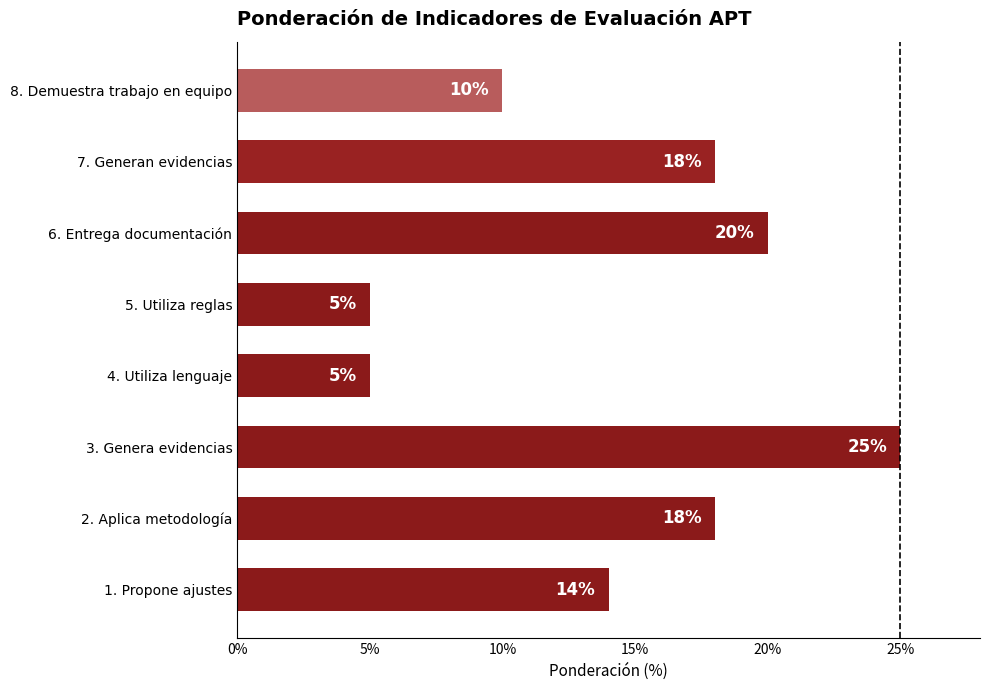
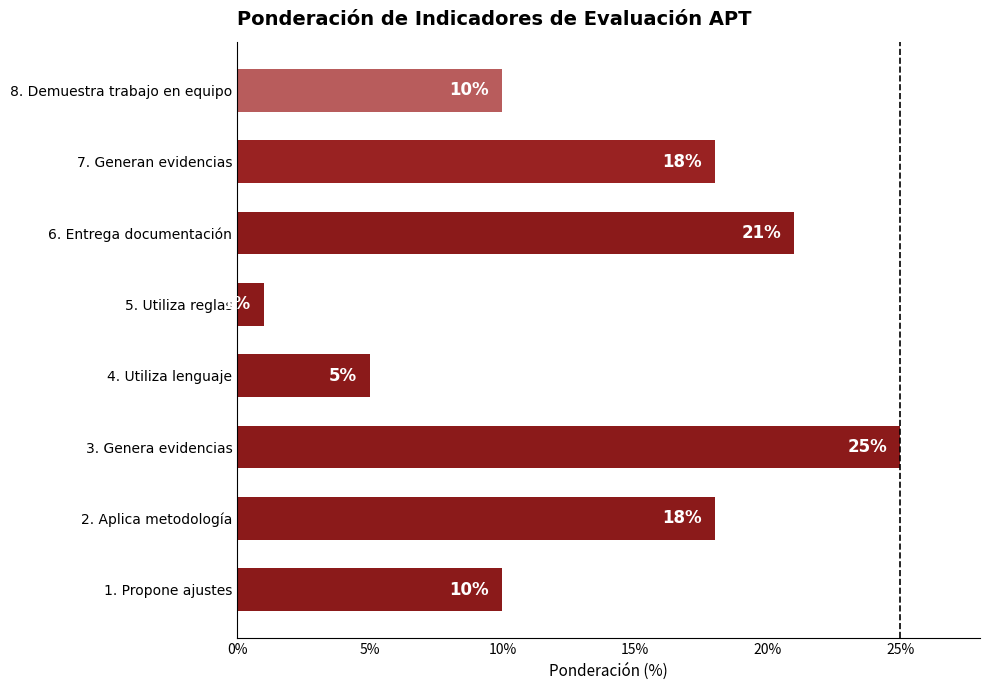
6. Entrega documentación: 20% -> 21%
5. Utiliza reglas: 5% -> 1%
1. Propone ajustes: 14% -> 10%
